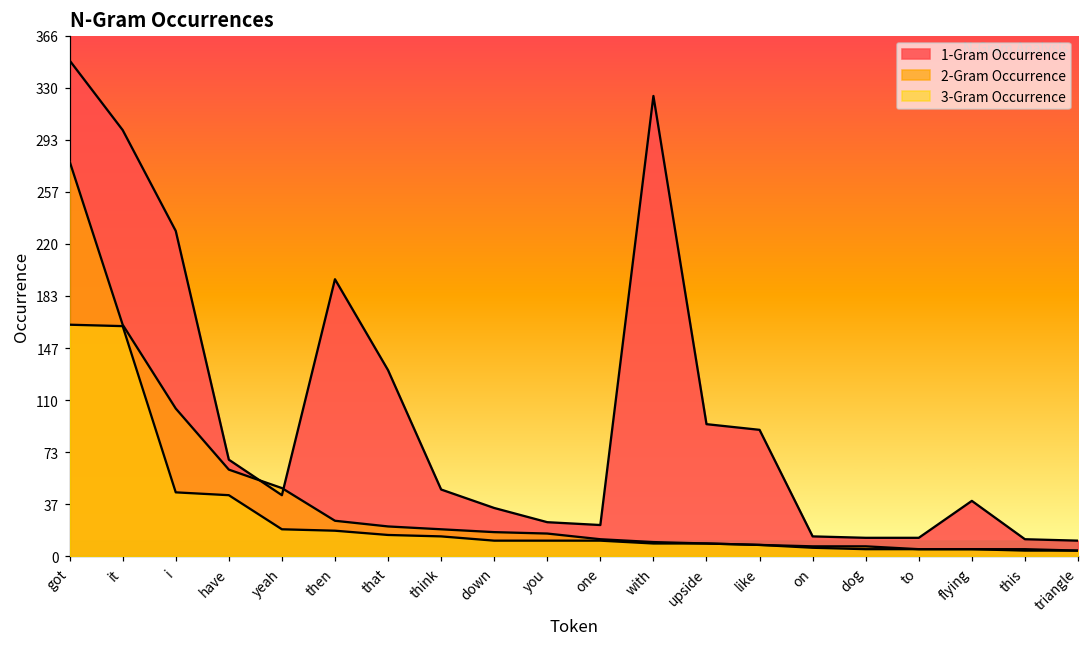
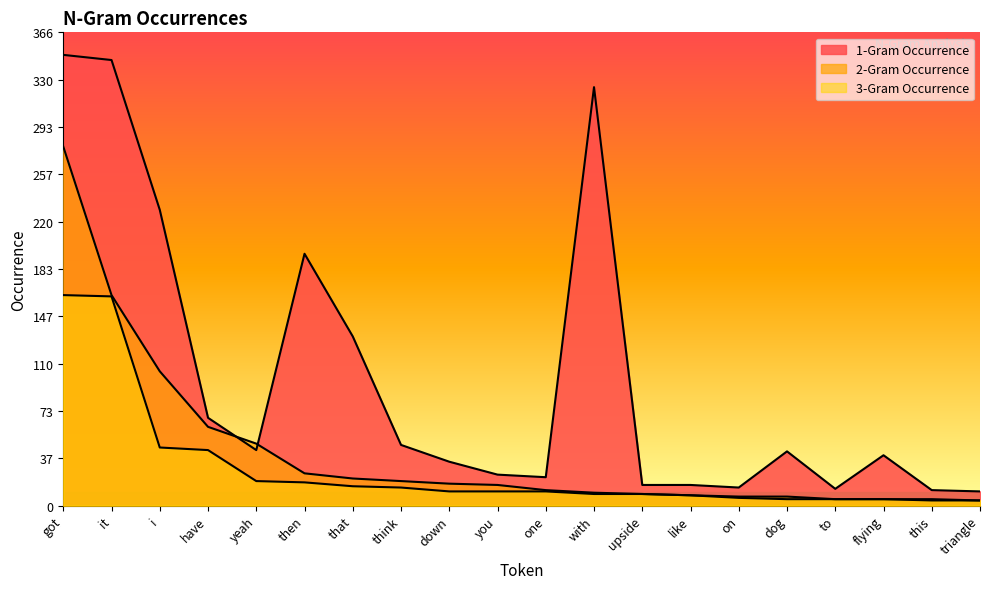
1-Gram Occurrence, it: 300 -> 345
1-Gram Occurrence, upside: 93 -> 16
1-Gram Occurrence, like: 89 -> 16
1-Gram Occurrence, dog: 13 -> 42
